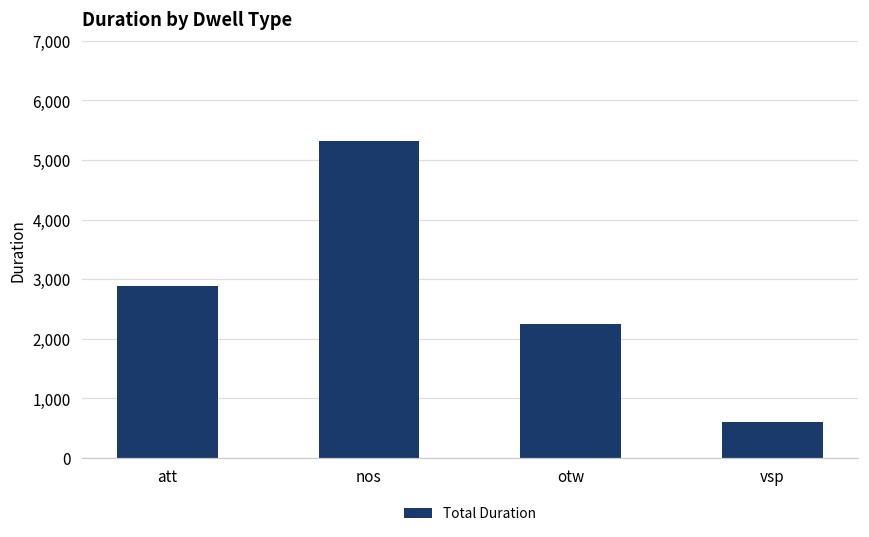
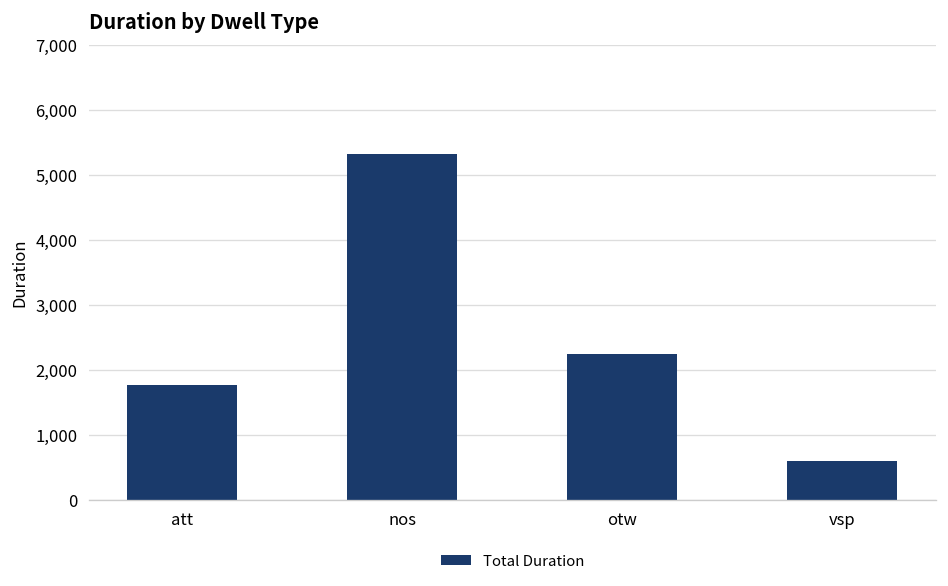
att: 2,900 -> 1,800
